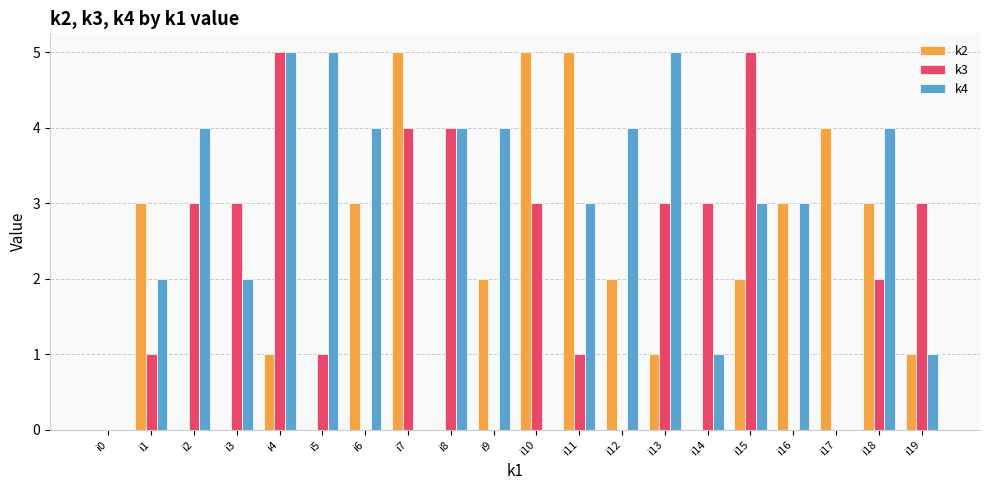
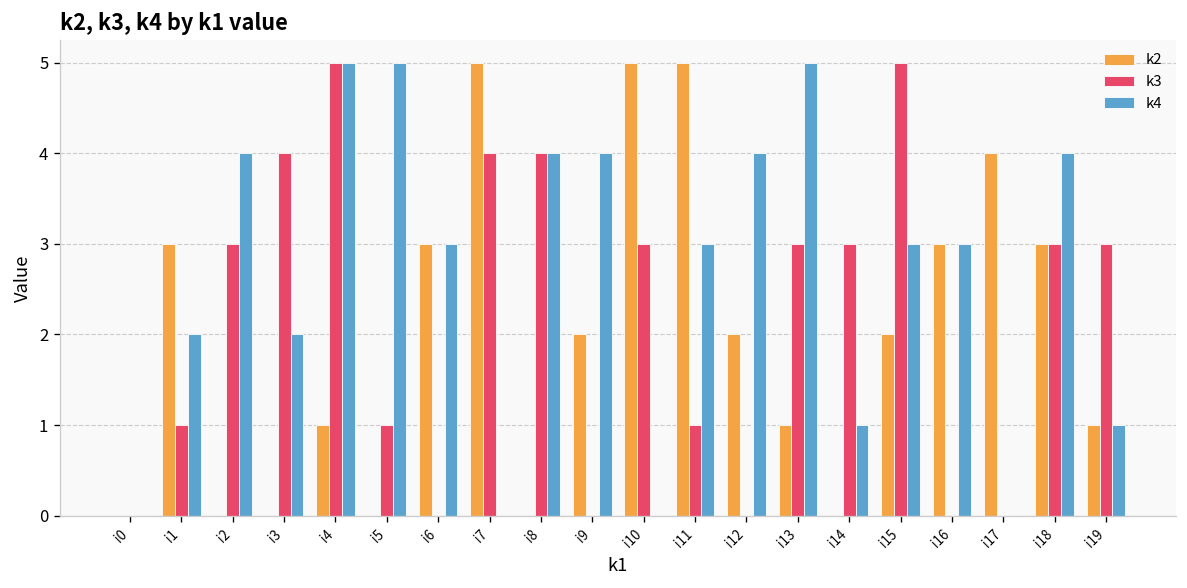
k3, i3: 3 -> 4
k4, i6: 4 -> 3
k3, i18: 2 -> 3
